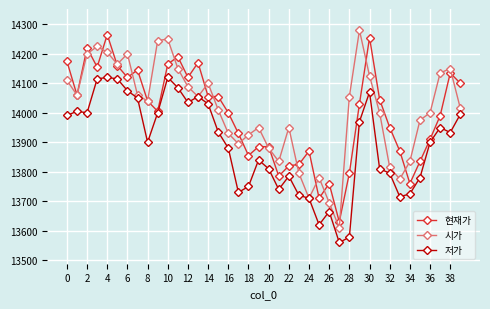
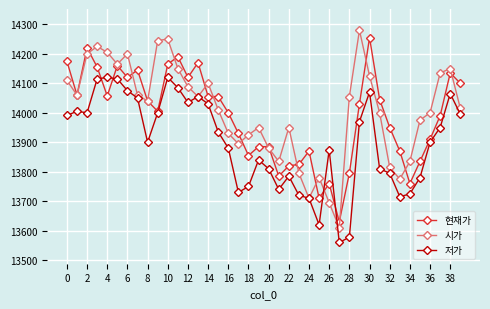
현재가, 4: 14270 -> 14060
저가, 26: 13670 -> 13870
저가, 38: 13930 -> 14070
